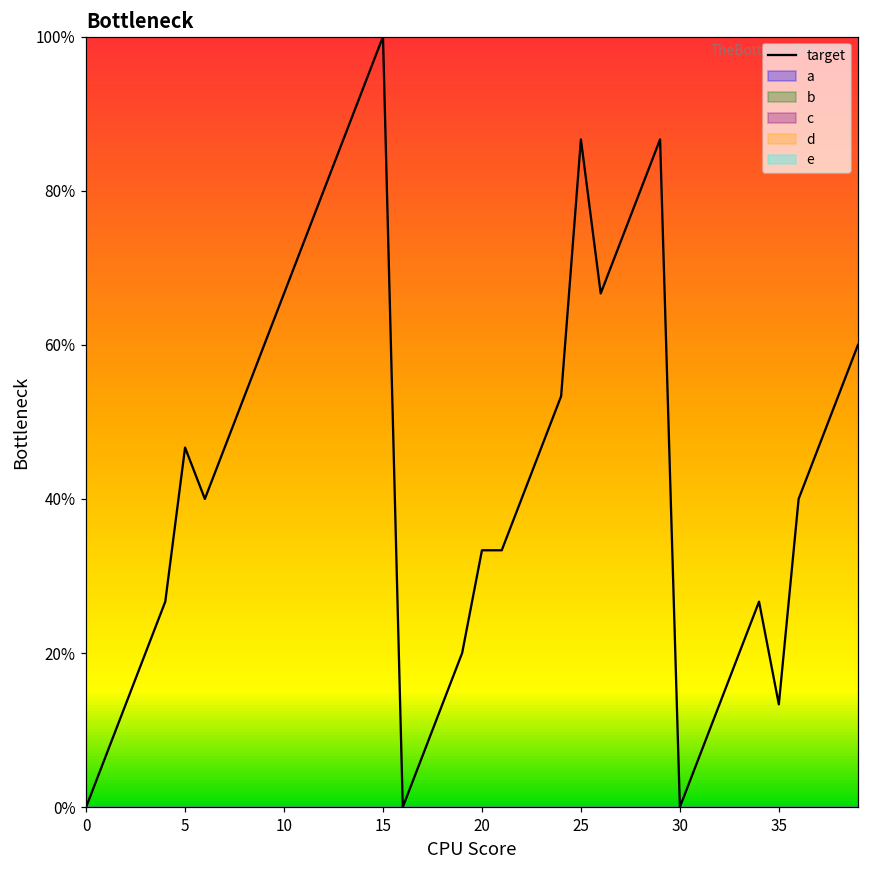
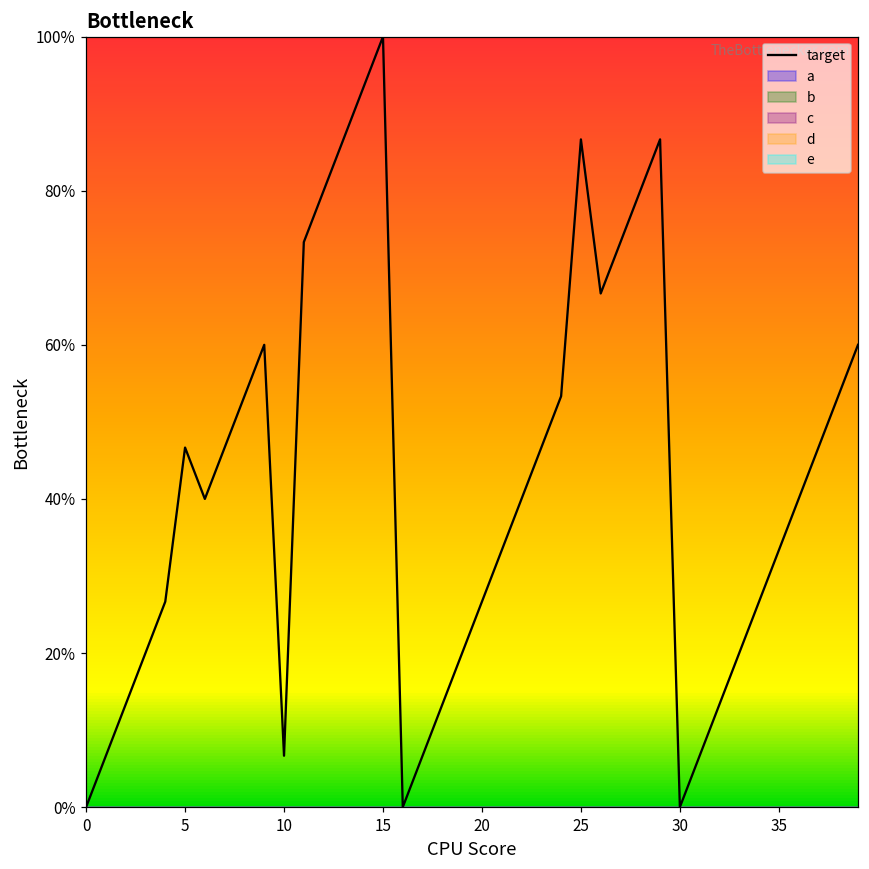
target, 10: 67% -> 7%
target, 20: 33% -> 27%
target, 35: 13% -> 33%
